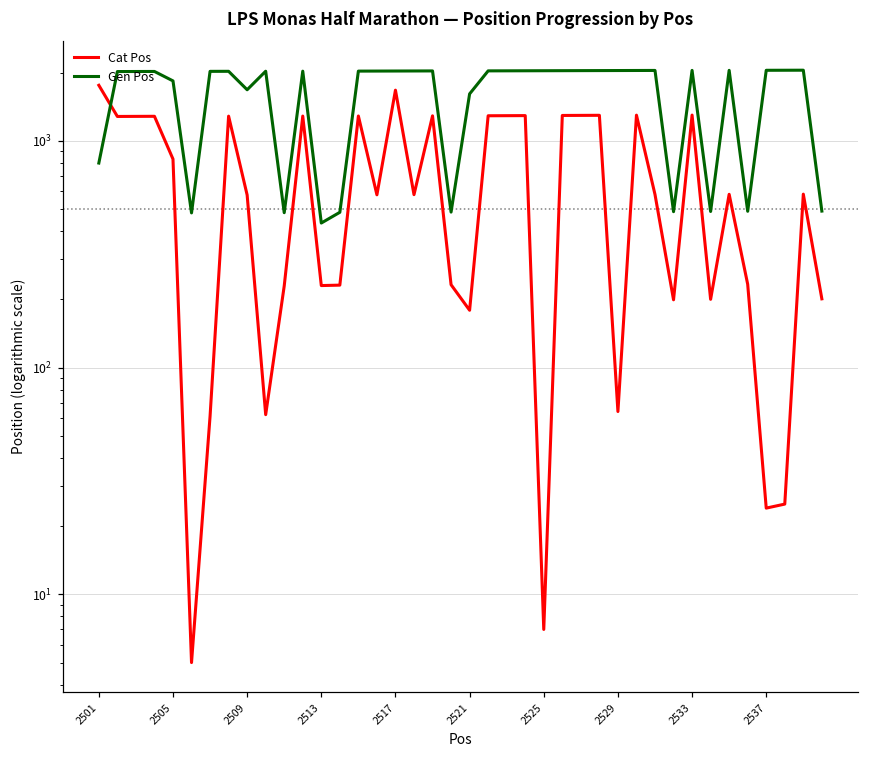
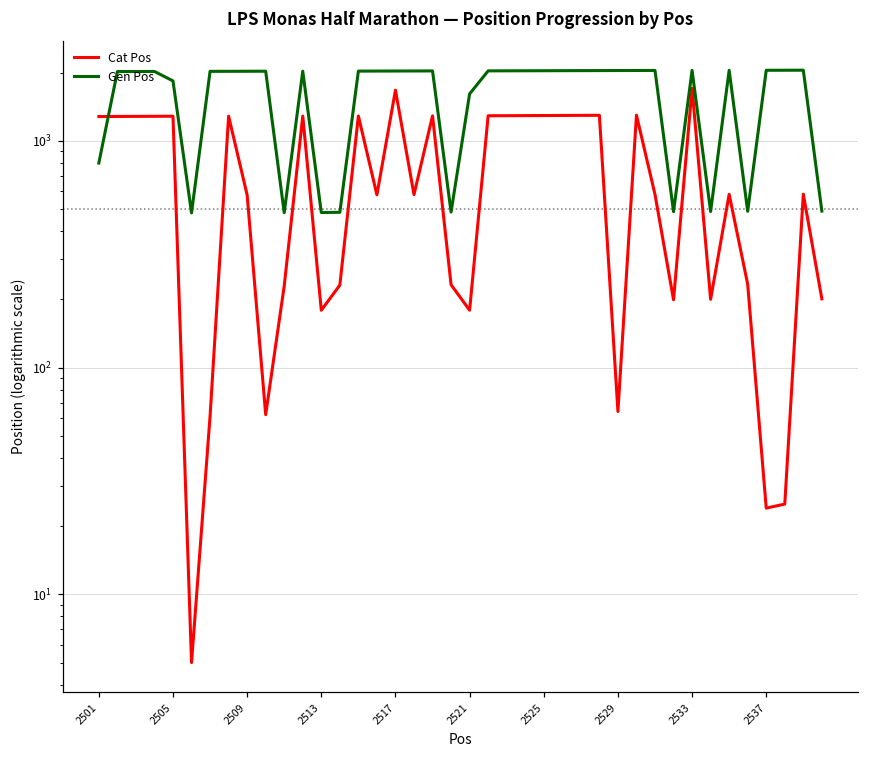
Cat Pos, 2501: 1800 -> 1300
Cat Pos, 2505: 830 -> 1300
Gen Pos, 2509: 1700 -> 2000
Cat Pos, 2513: 230 -> 180
Gen Pos, 2513: 430 -> 480
Cat Pos, 2525: 7 -> 1300
Cat Pos, 2533: 1300 -> 1700
